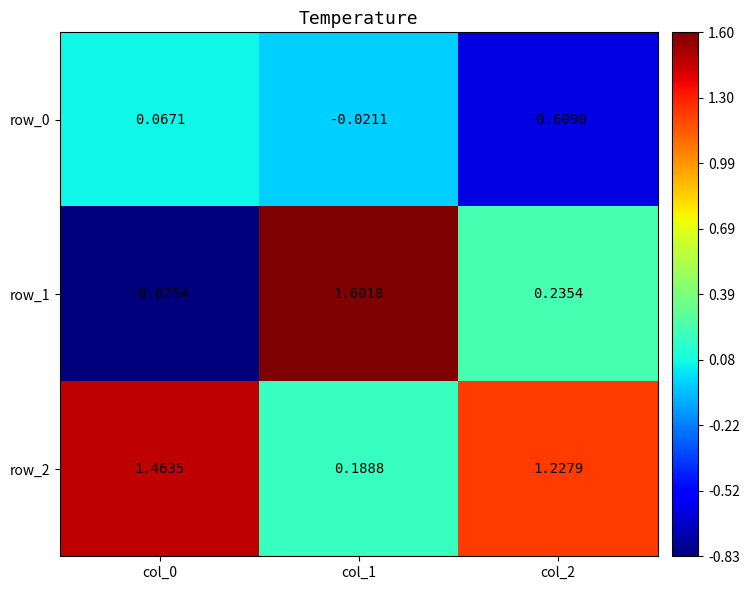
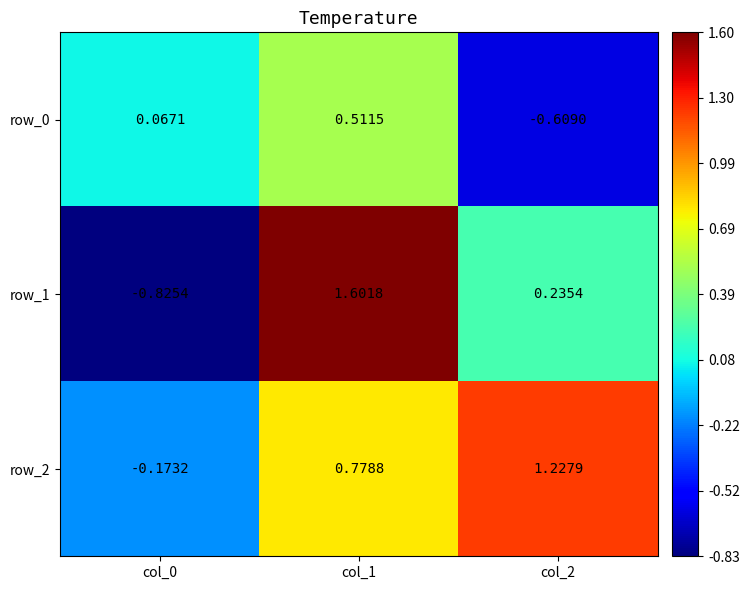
row_0, col_1: -0.0211 -> 0.5115
row_2, col_0: 1.4635 -> -0.1732
row_2, col_1: 0.1888 -> 0.7788
